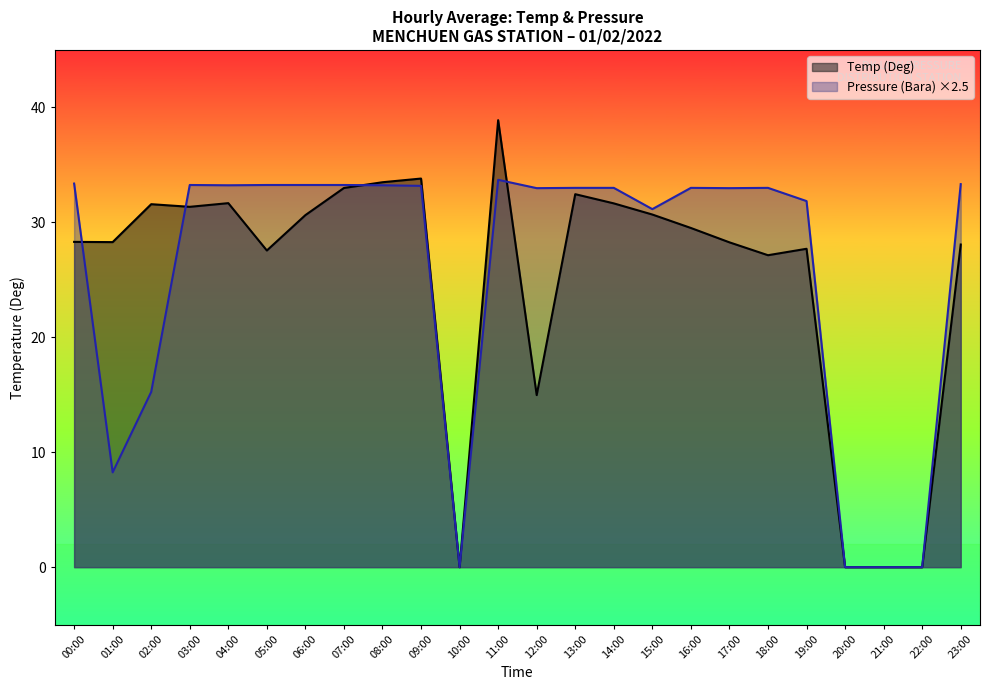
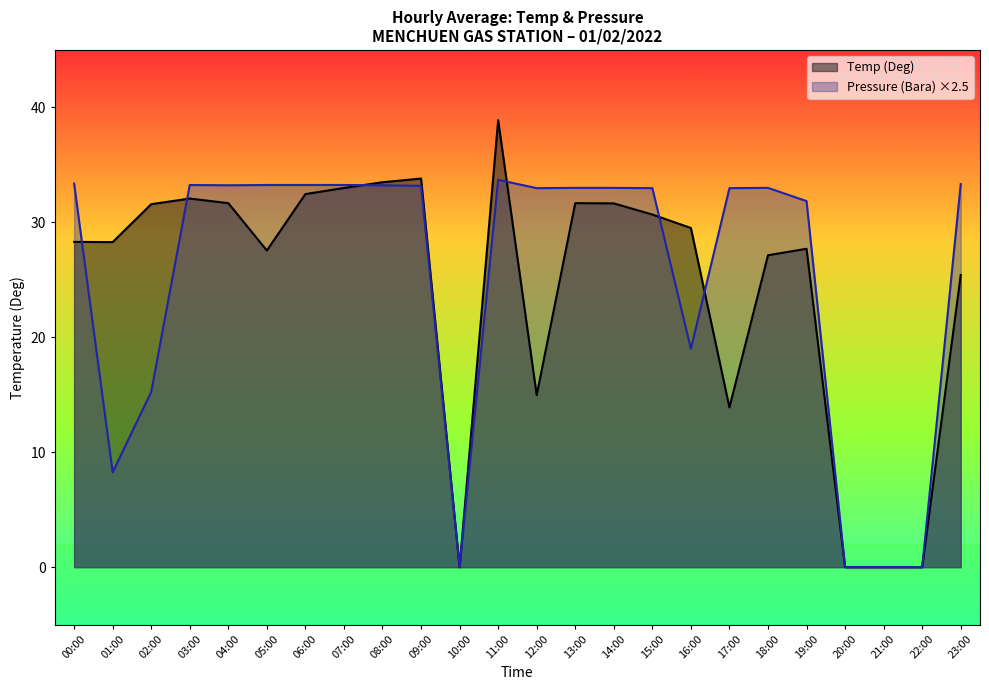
Temp (Deg), 03:00: 31.4 -> 32.1
Temp (Deg), 06:00: 30.6 -> 32.5
Temp (Deg), 13:00: 32.5 -> 31.7
Pressure (Bara) ×2.5, 15:00: 31.2 -> 33.0
Pressure (Bara) ×2.5, 16:00: 33.0 -> 19.0
Temp (Deg), 17:00: 28.3 -> 13.9
Temp (Deg), 23:00: 28.1 -> 25.4
